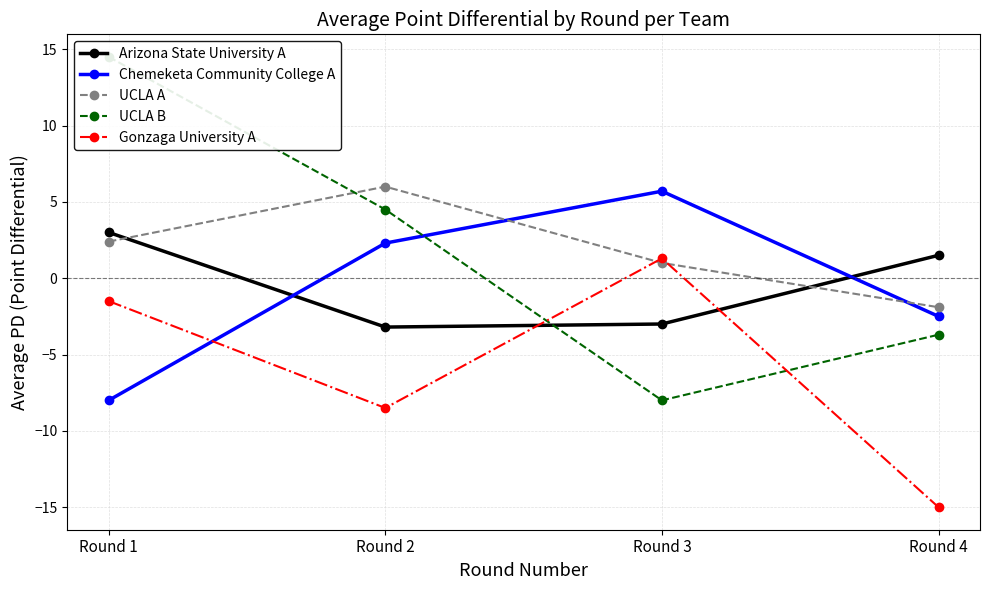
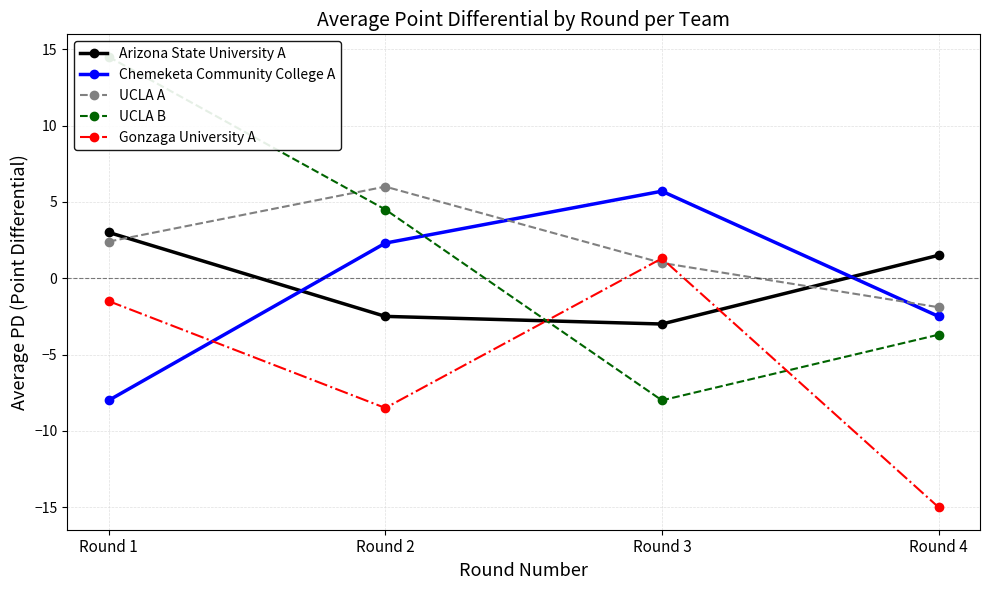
Arizona State University A, Round 2: -3.2 -> -2.5
